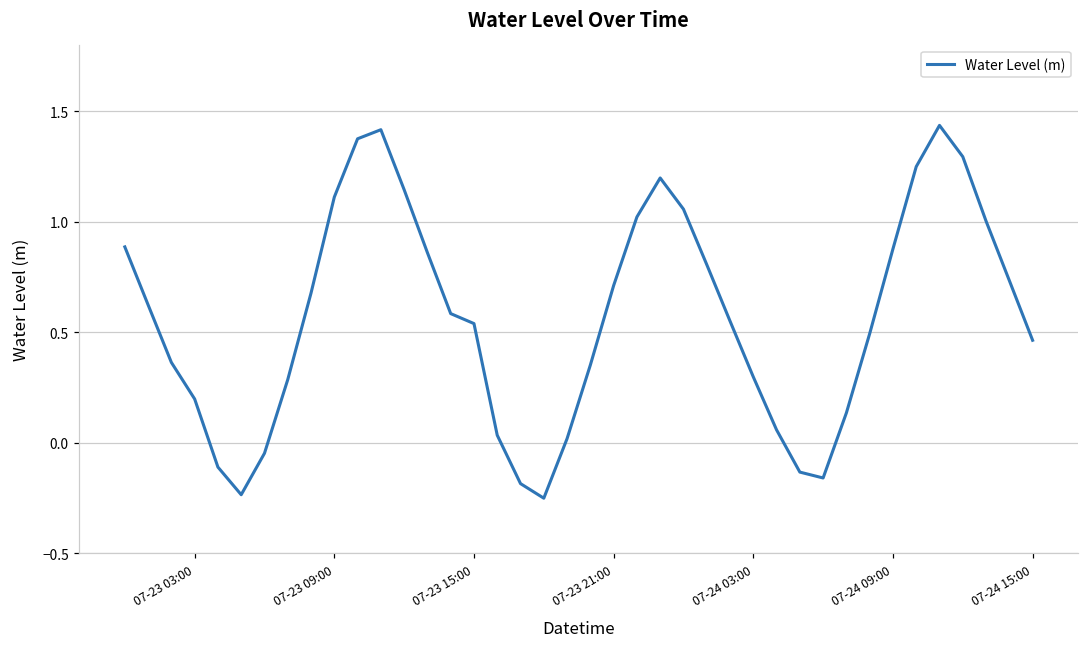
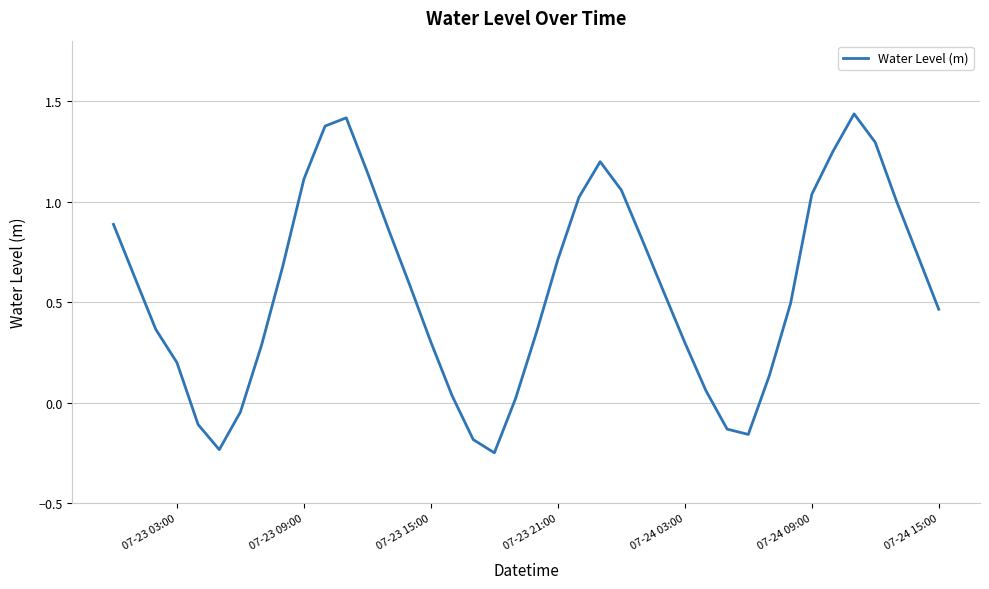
07-23 15:00: 0.54 -> 0.30
07-24 09:00: 0.88 -> 1.04
